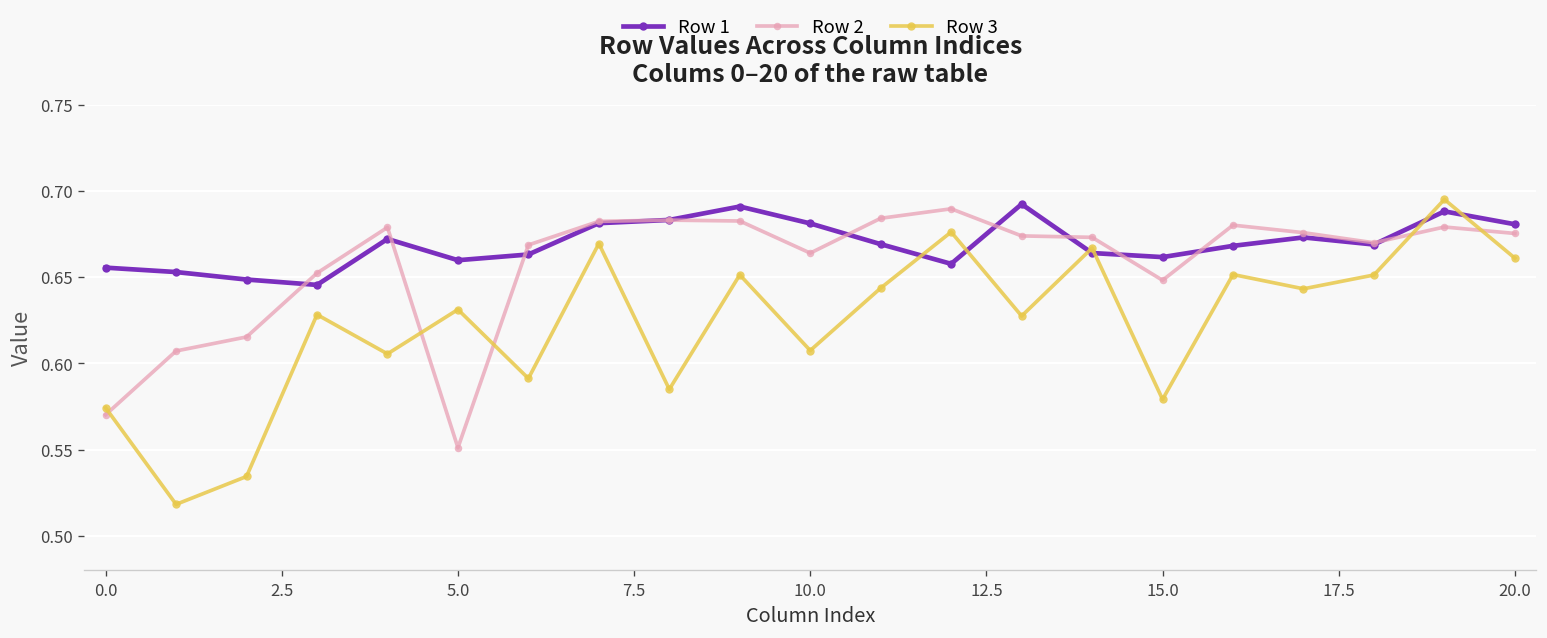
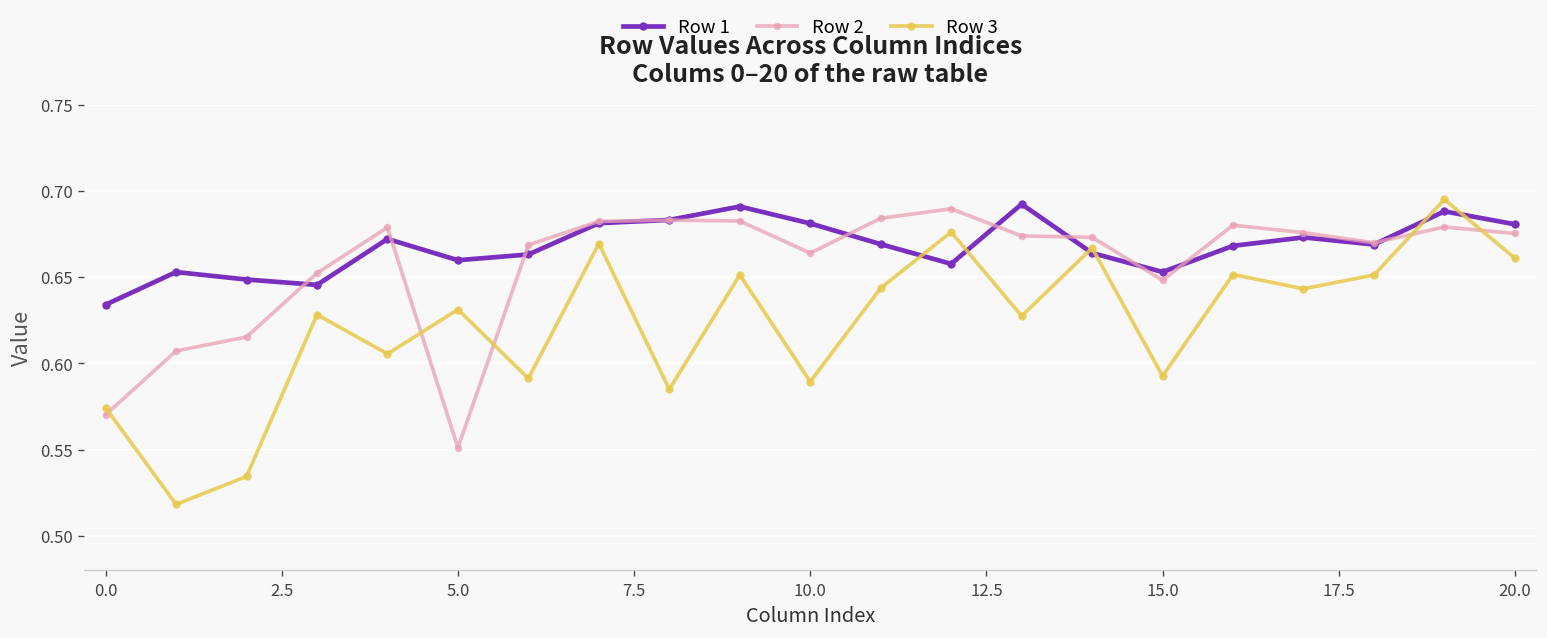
Row 1, 0.0: 0.656 -> 0.634
Row 3, 10.0: 0.607 -> 0.589
Row 1, 15.0: 0.662 -> 0.653
Row 3, 15.0: 0.579 -> 0.593
